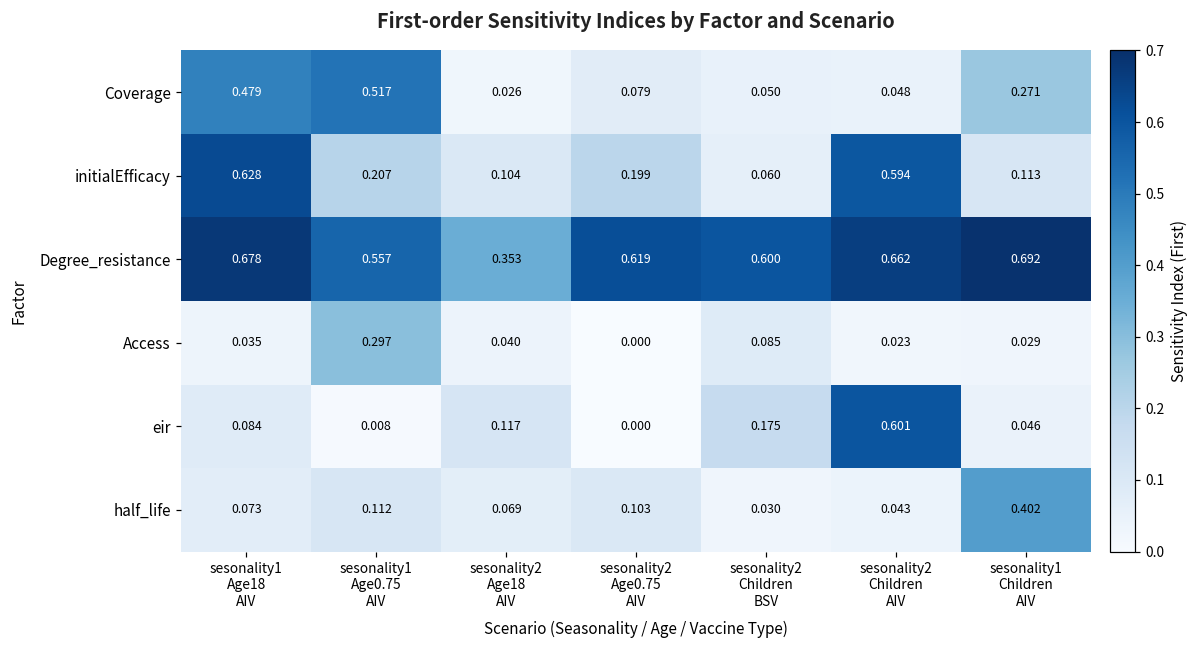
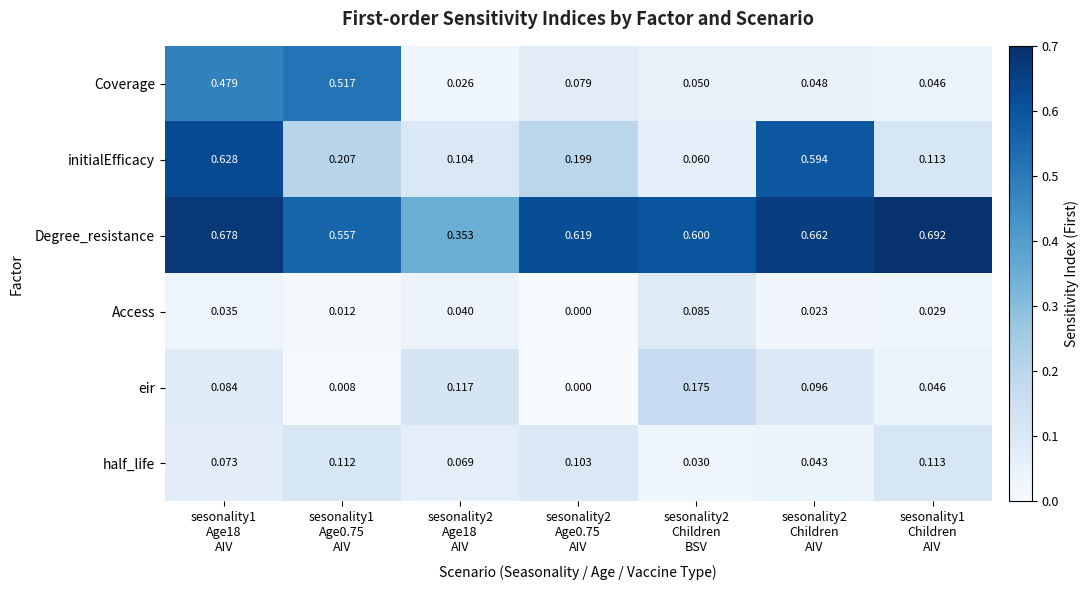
Coverage, sesonality1 Children AIV: 0.271 -> 0.046
Access, sesonality1 Age0.75 AIV: 0.297 -> 0.012
eir, sesonality2 Children AIV: 0.601 -> 0.096
half_life, sesonality1 Children AIV: 0.402 -> 0.113
